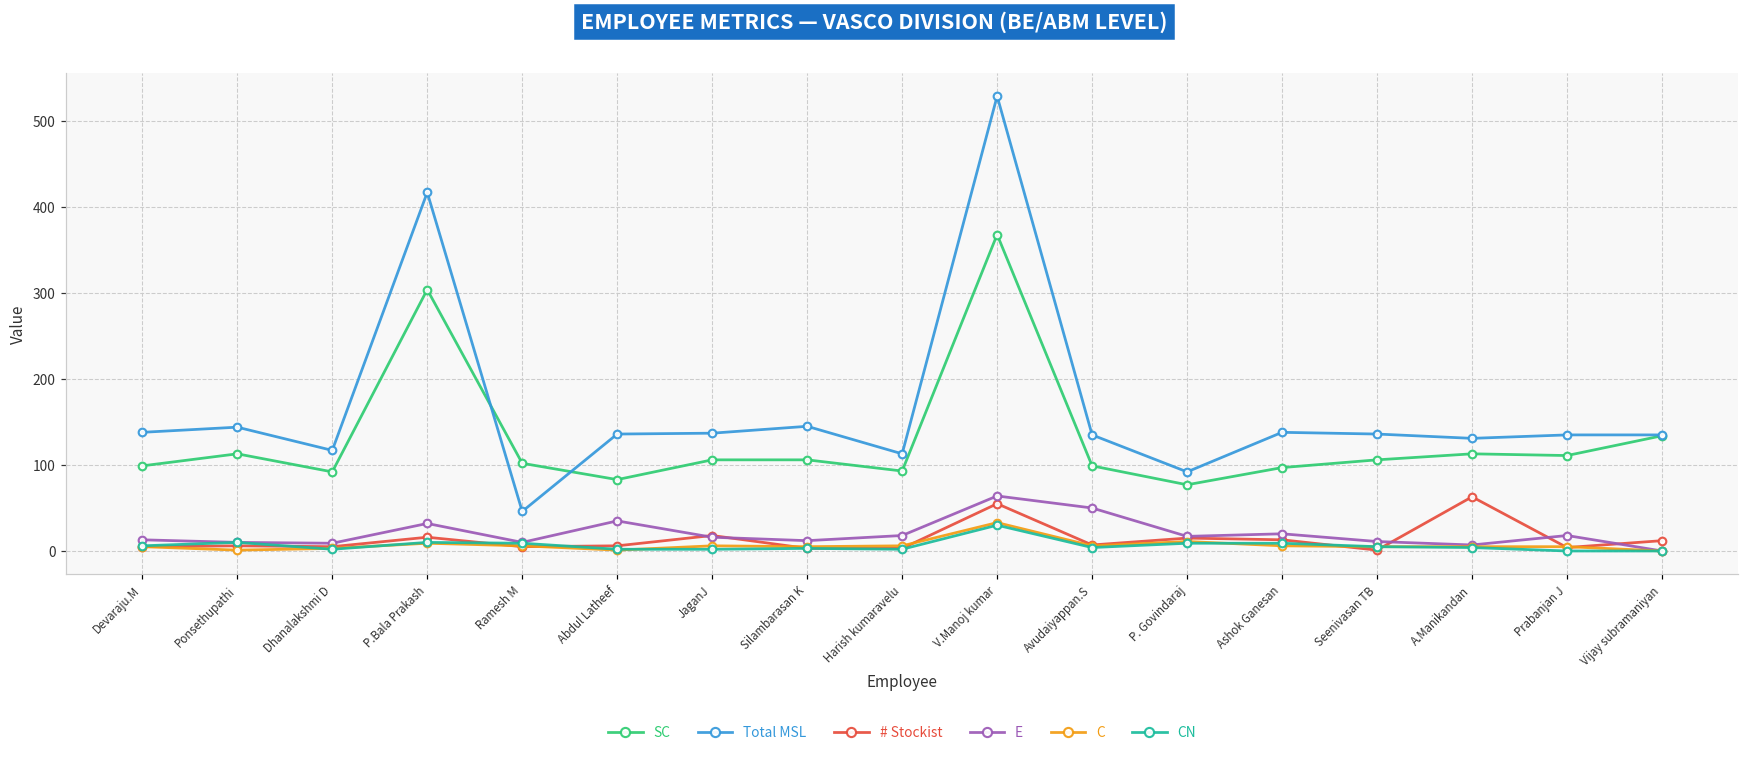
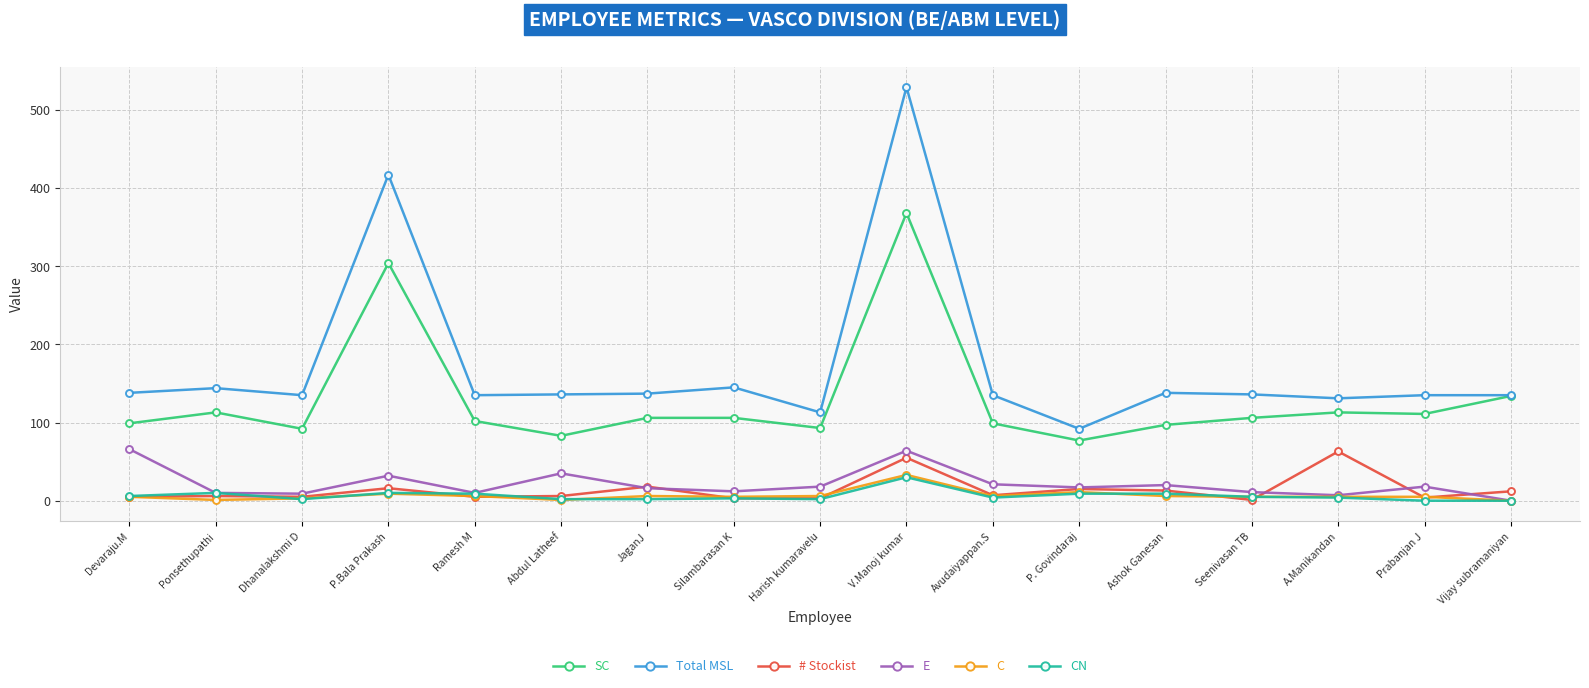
E, Devaraju.M: 10 -> 70
Total MSL, Dhanalakshmi D: 120 -> 140
Total MSL, Ramesh M: 50 -> 140
E, Avudaiyappan.S: 50 -> 20
